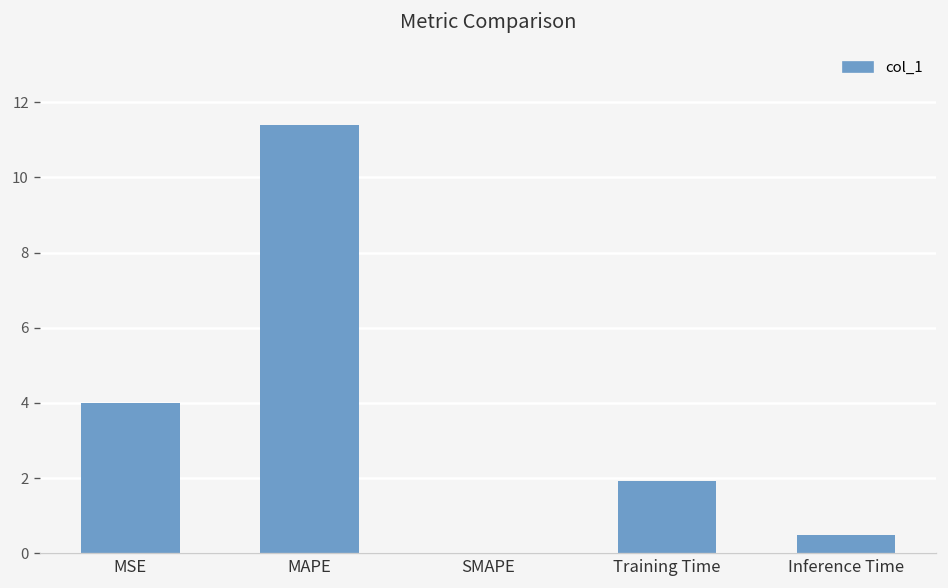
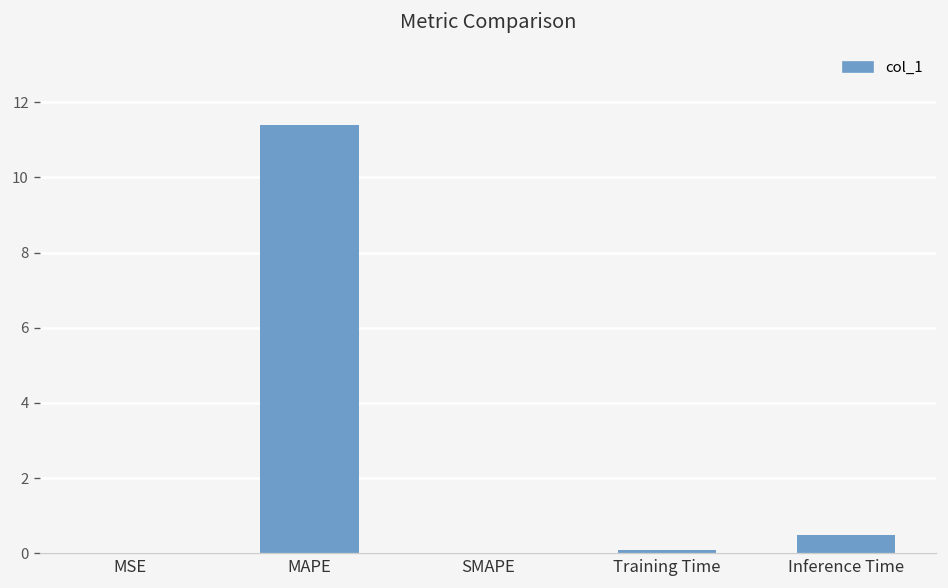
MSE: 4 -> 0
Training Time: 1.9 -> 0.1
